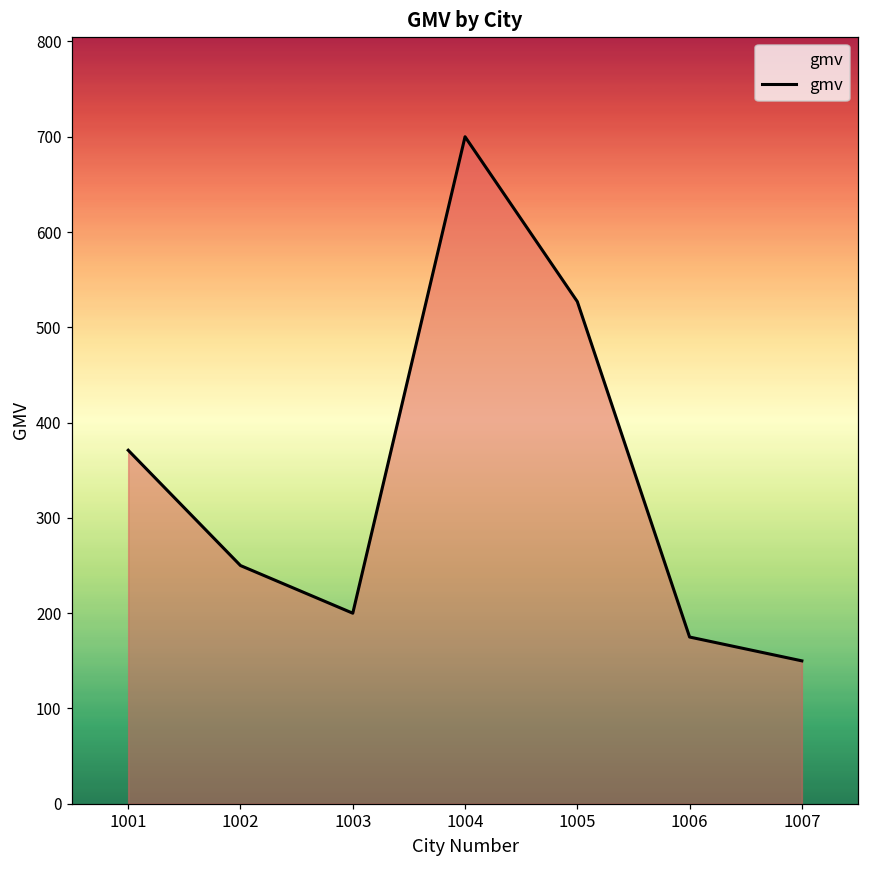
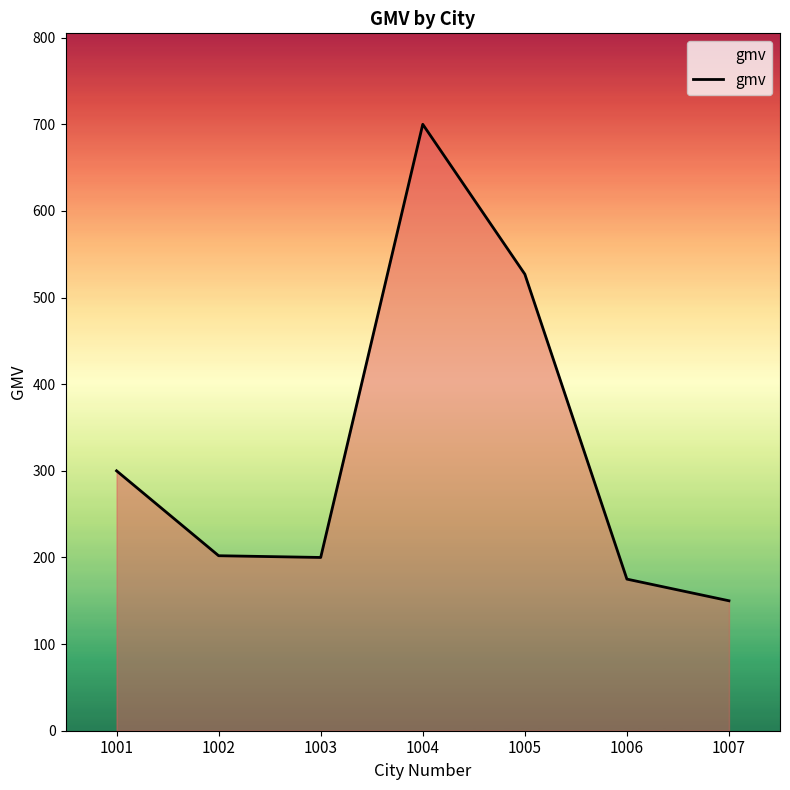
1001: 370 -> 300
1002: 250 -> 200
